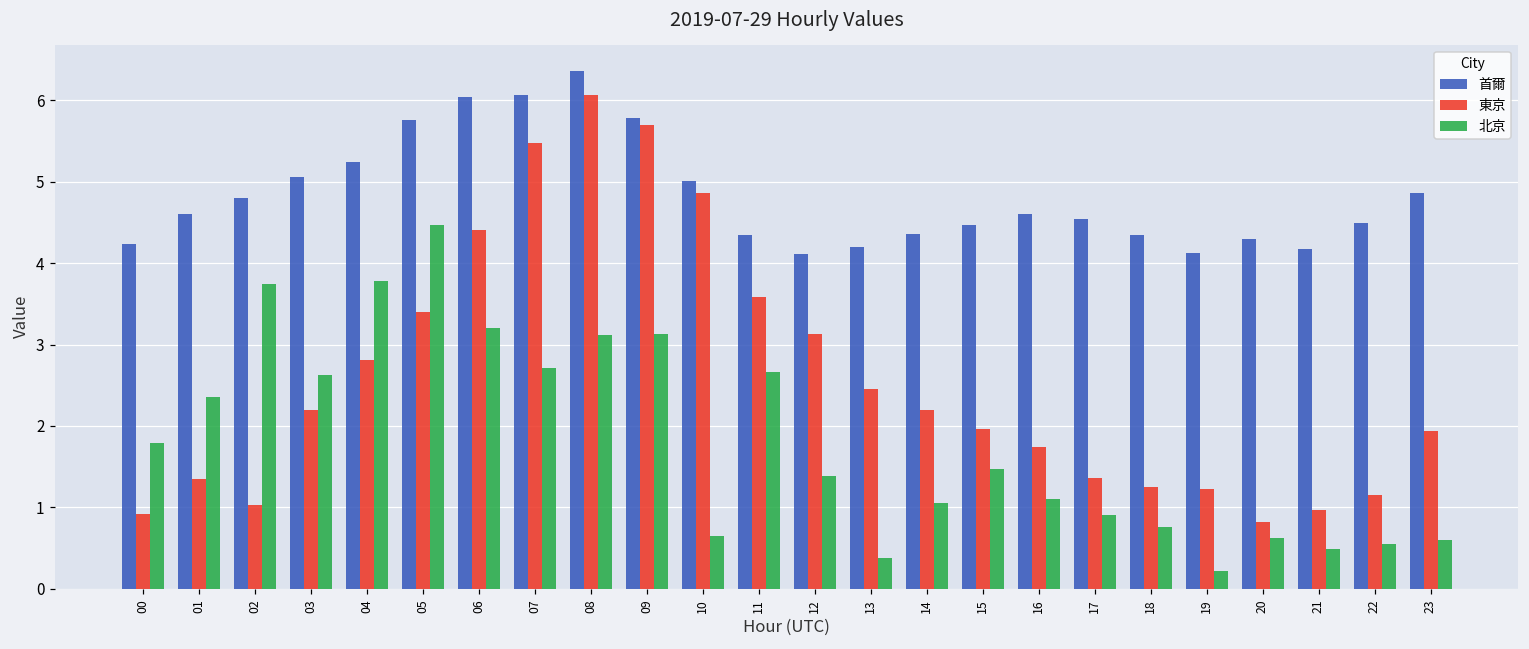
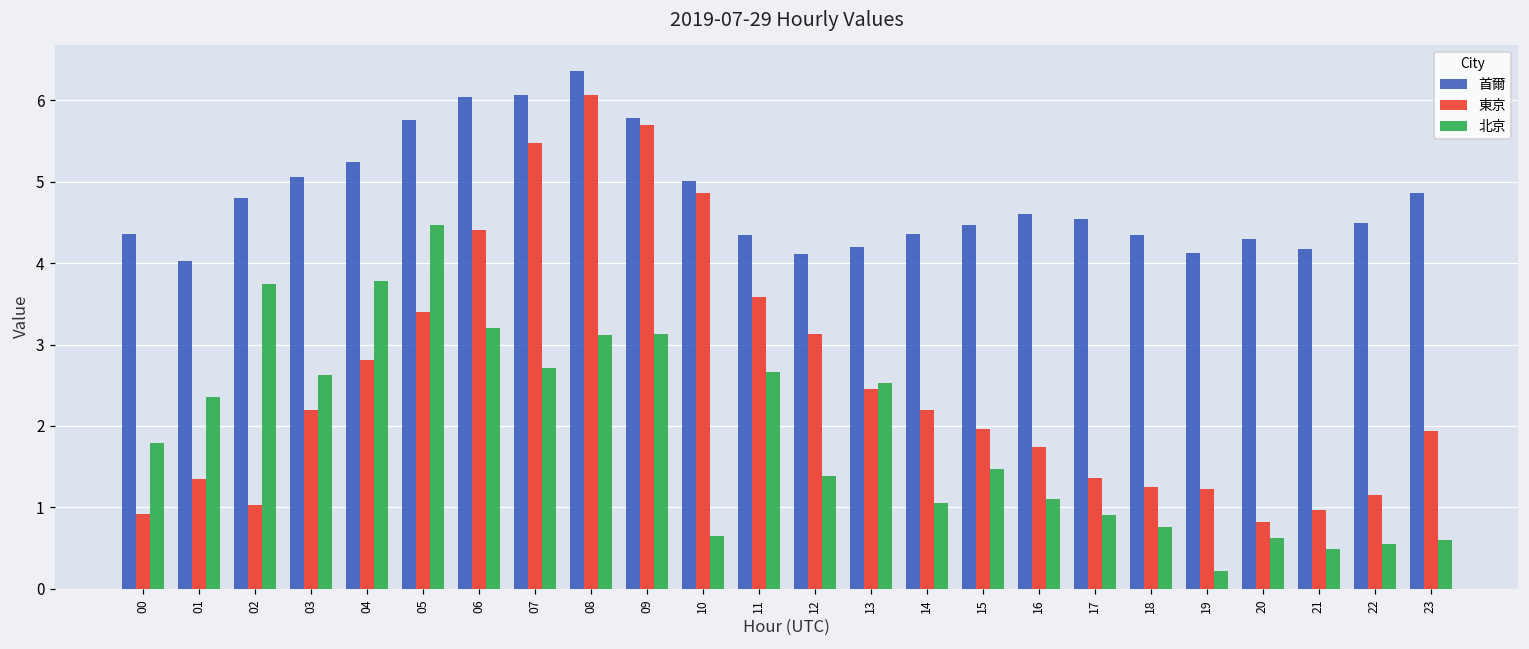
首爾, 00: 4.2 -> 4.4
首爾, 01: 4.6 -> 4.0
北京, 13: 0.4 -> 2.5
